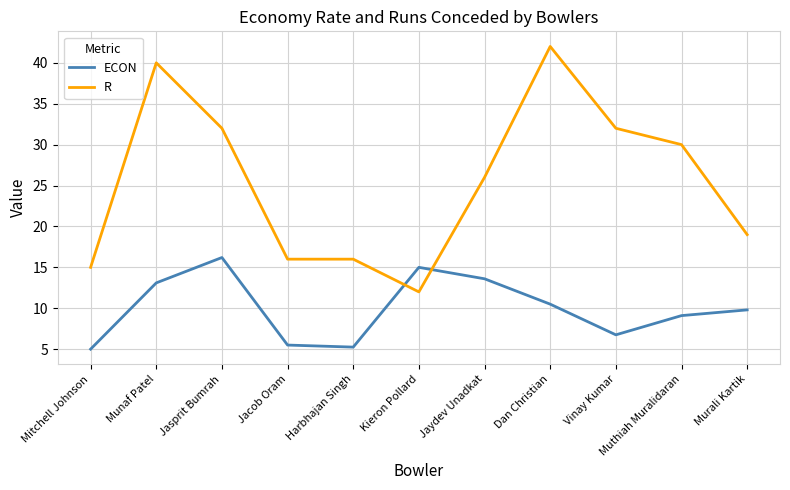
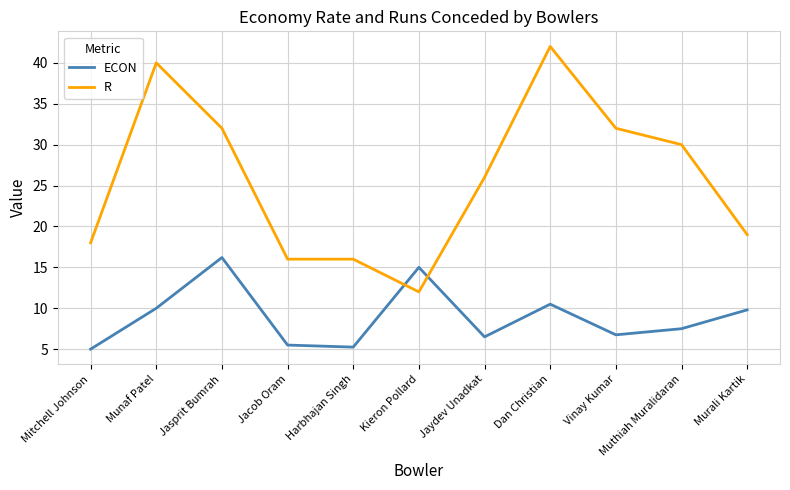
R, Mitchell Johnson: 15 -> 18
ECON, Munaf Patel: 13 -> 10
ECON, Jaydev Unadkat: 14 -> 7
ECON, Muthiah Muralidaran: 9 -> 8
